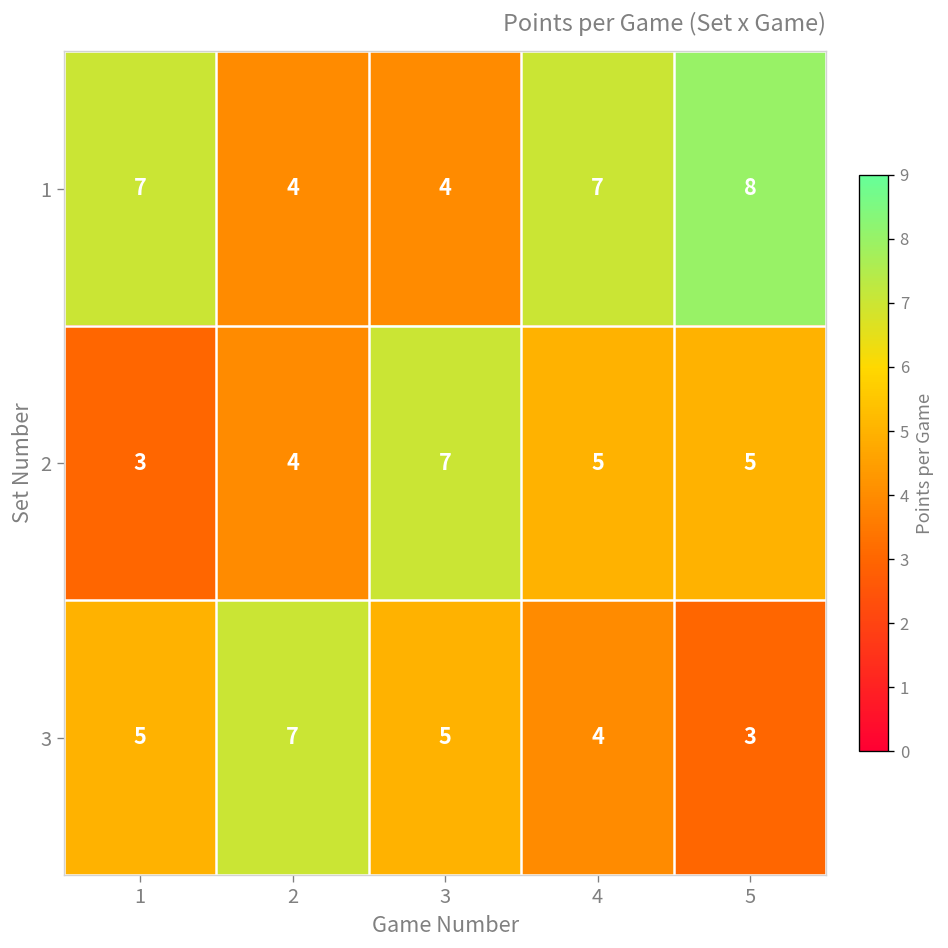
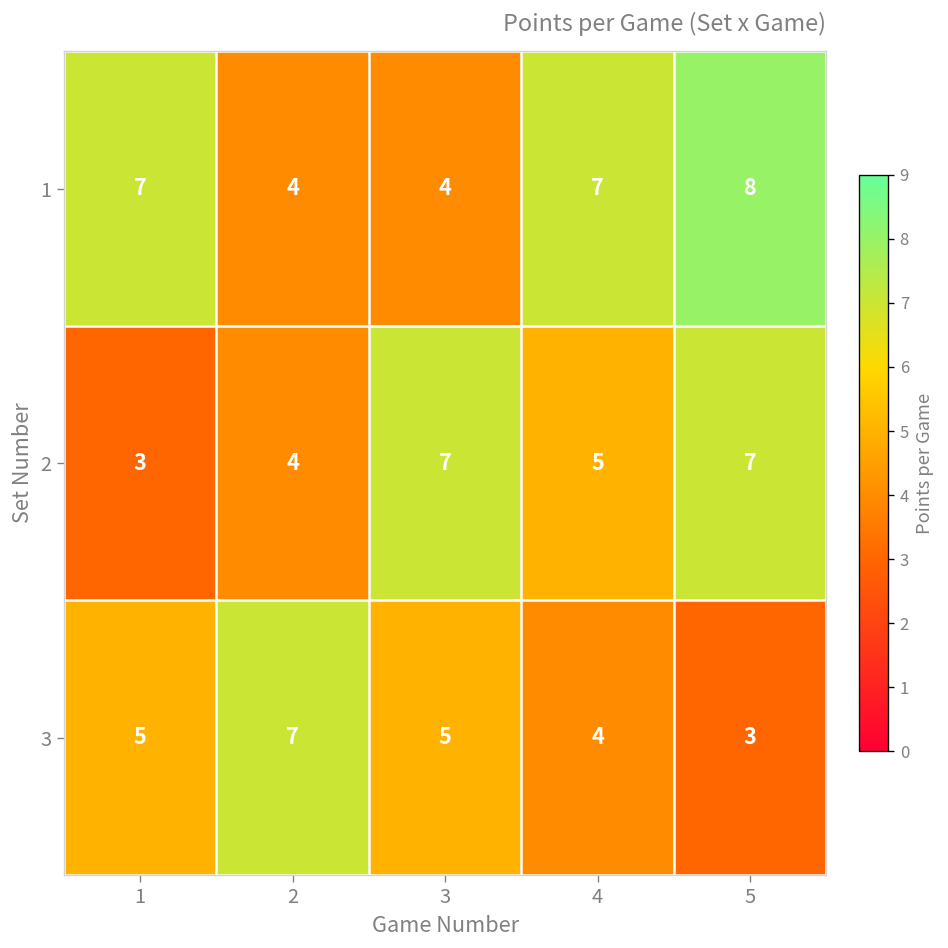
2, 5: 5 -> 7
